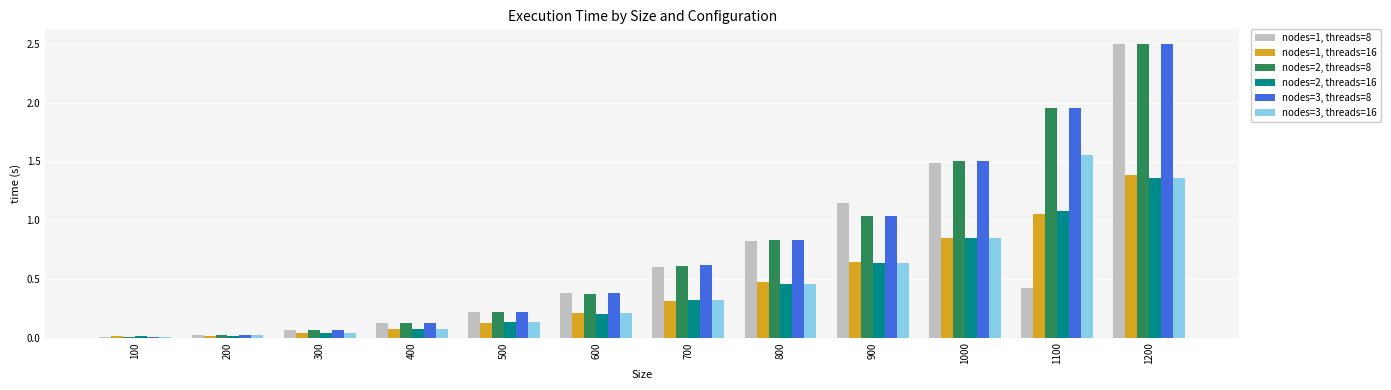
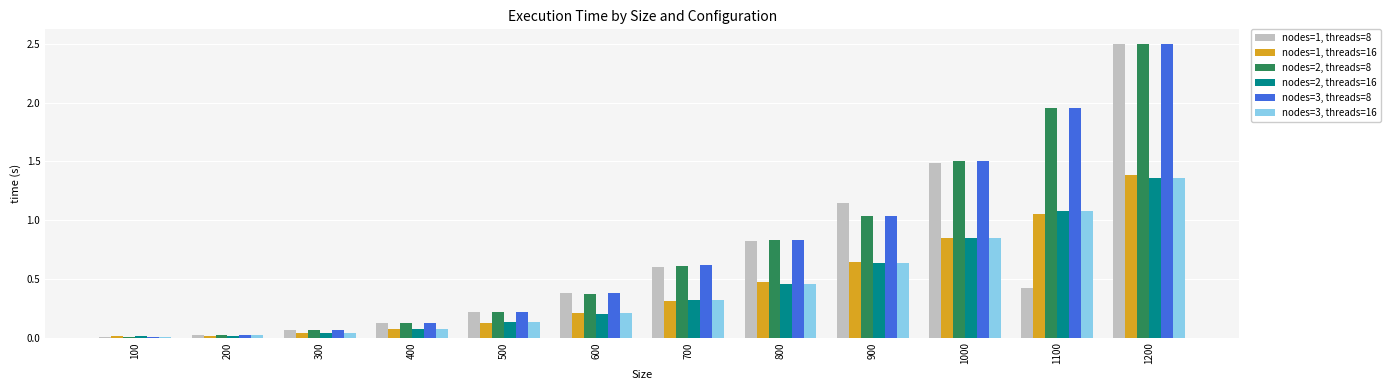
nodes=3, threads=16, 1100: 1.55 -> 1.08
